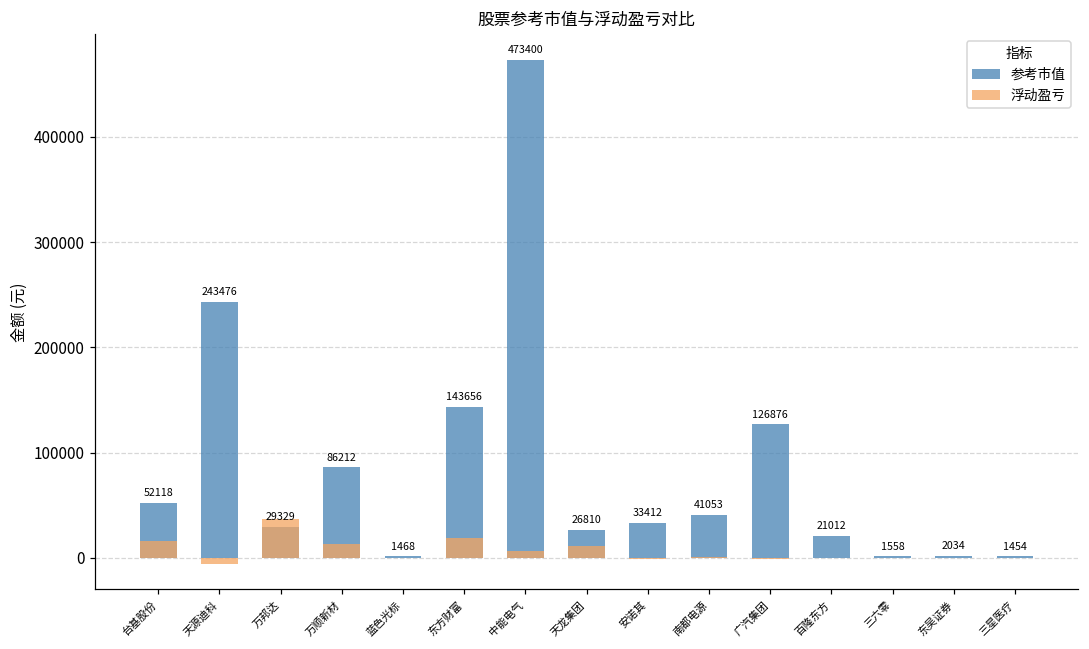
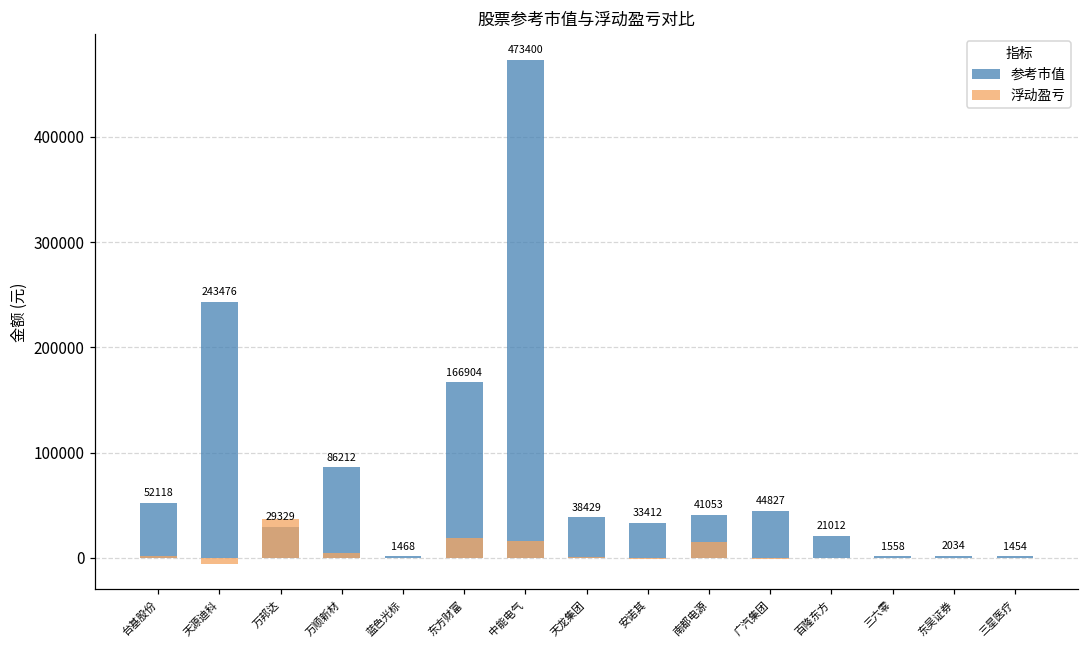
浮动盈亏, 台基股份: 20000 -> 0
浮动盈亏, 万顺新材: 10000 -> 0
参考市值, 东方财富: 143656 -> 166904
浮动盈亏, 中能电气: 10000 -> 20000
参考市值, 天龙集团: 26810 -> 38429
浮动盈亏, 天龙集团: 10000 -> 0
浮动盈亏, 南都电源: 0 -> 20000
参考市值, 广汽集团: 126876 -> 44827
